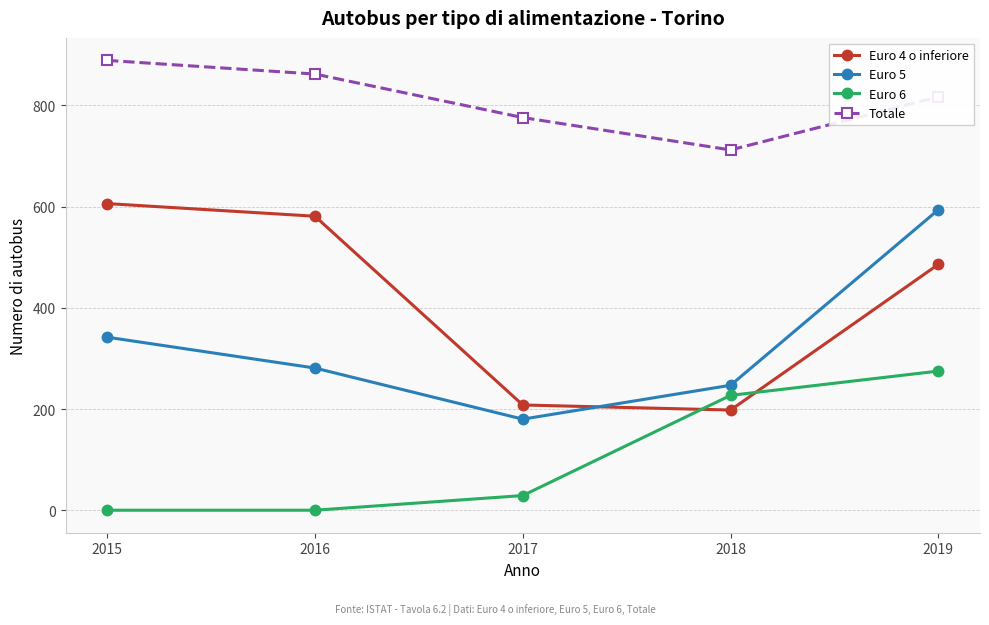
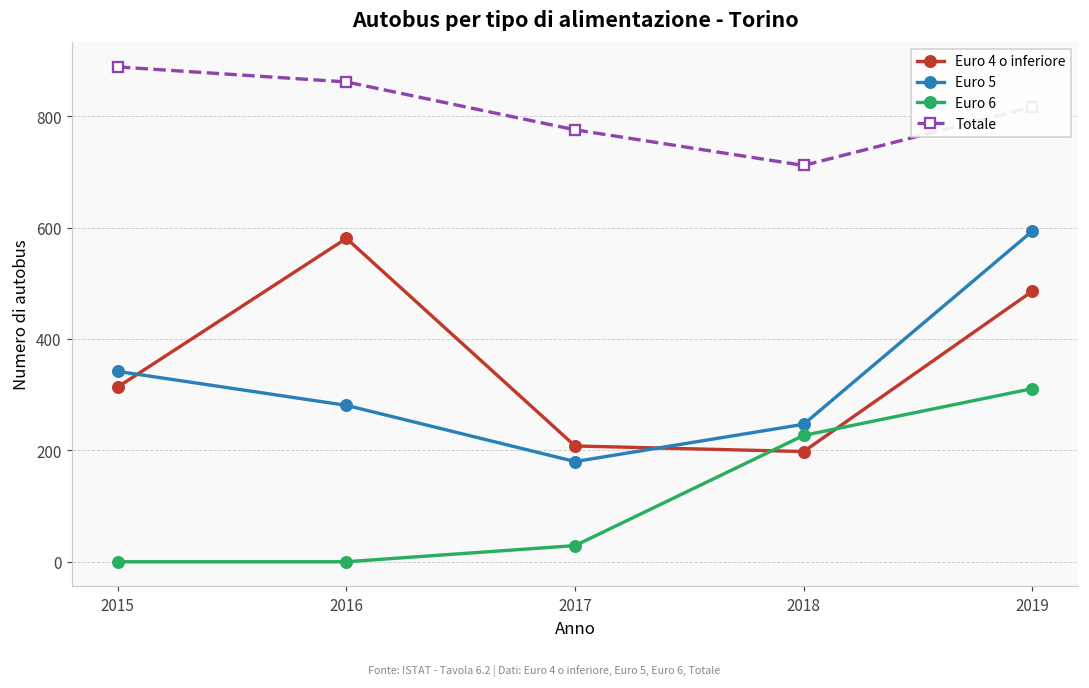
Euro 4 o inferiore, 2015: 610 -> 310
Euro 6, 2019: 280 -> 310
